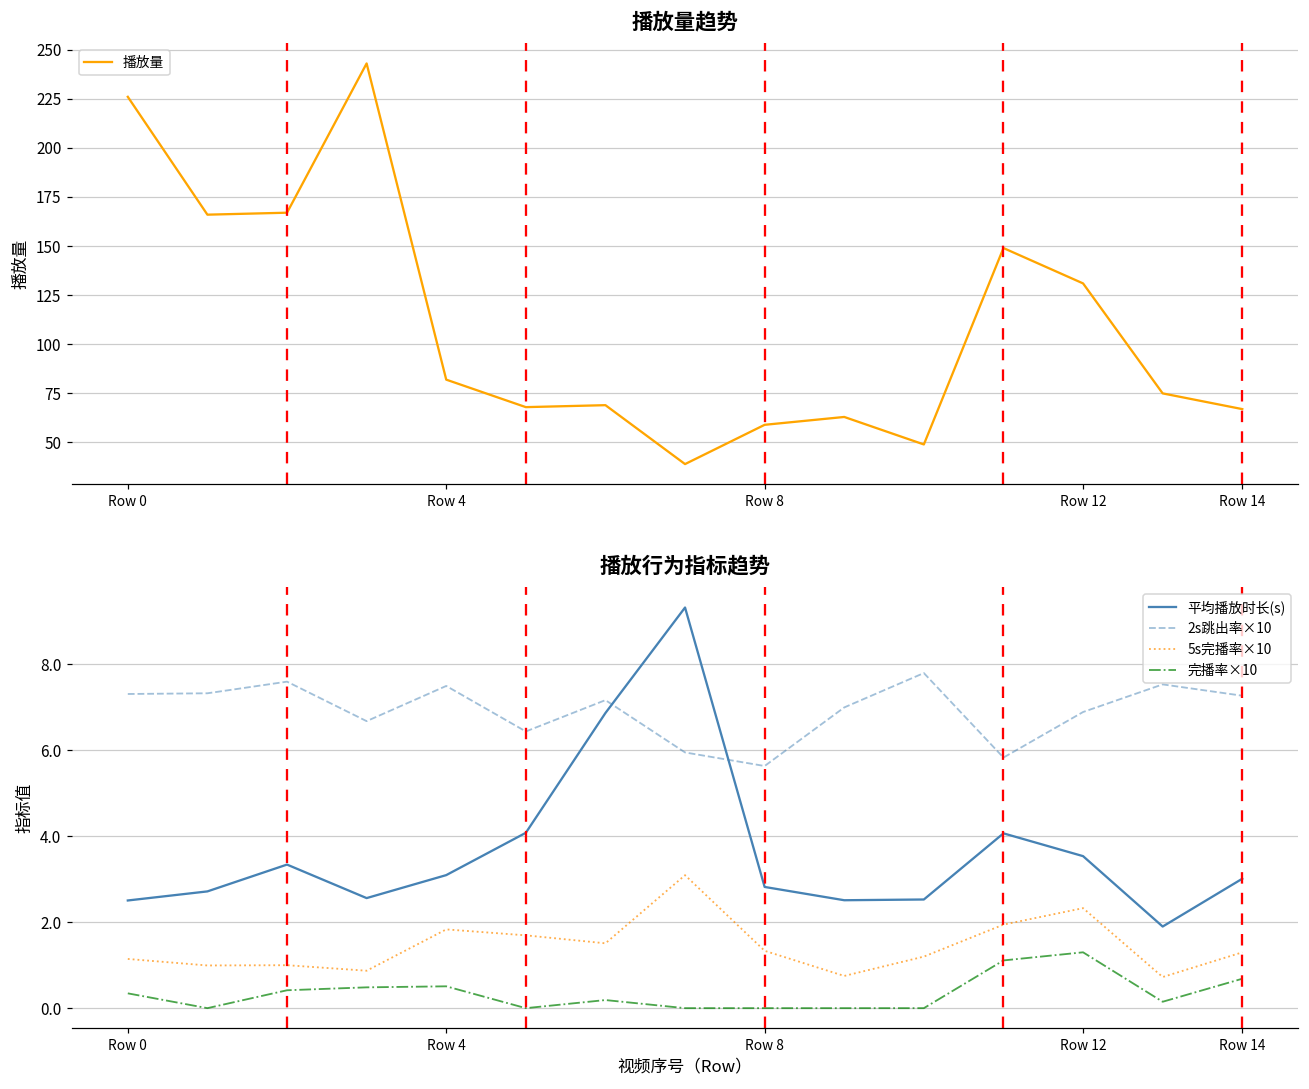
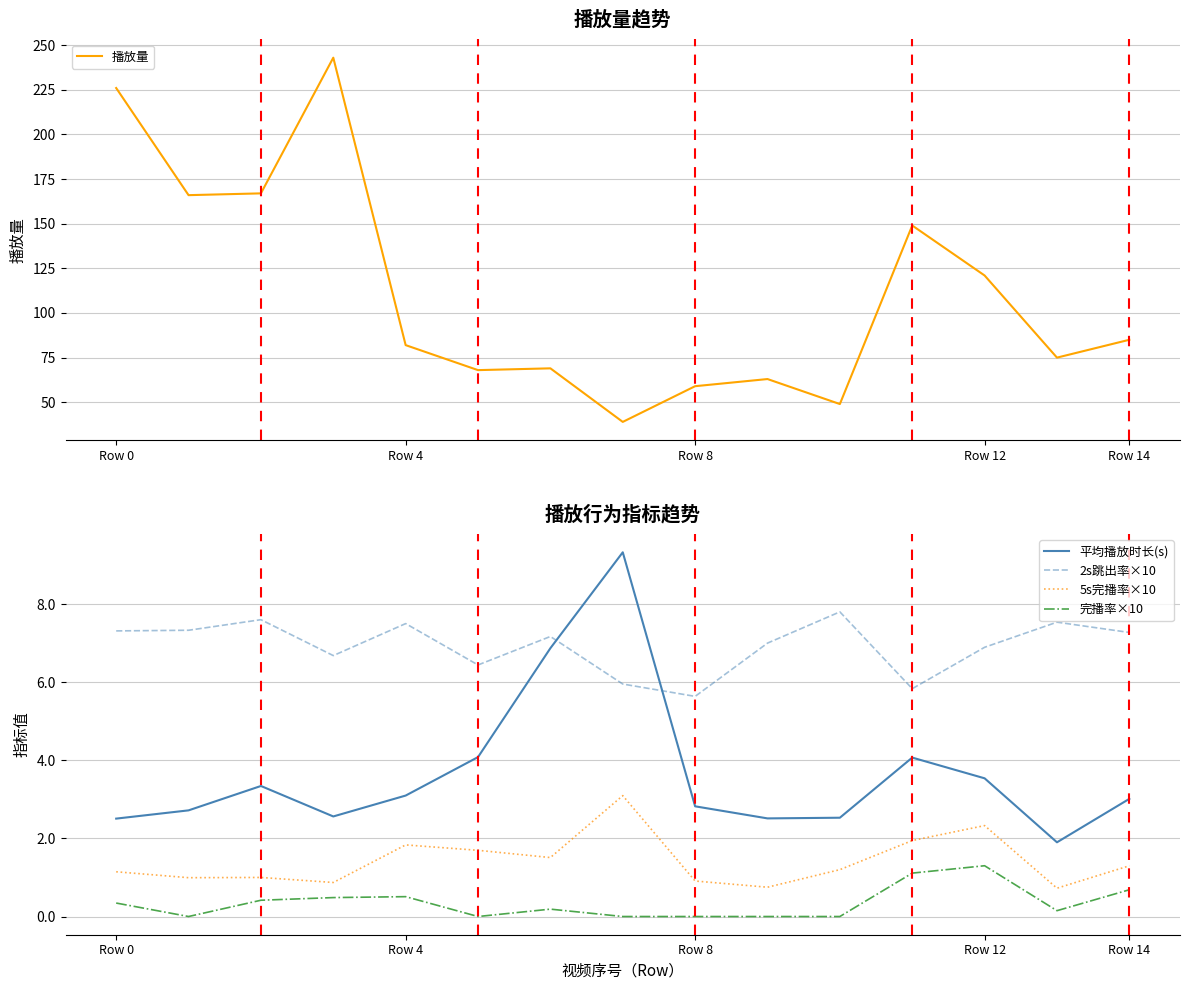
播放量趋势, Row 12: 131 -> 121
播放量趋势, Row 14: 67 -> 85
播放行为指标趋势, 5s完播率×10, Row 8: 1.3 -> 0.9
